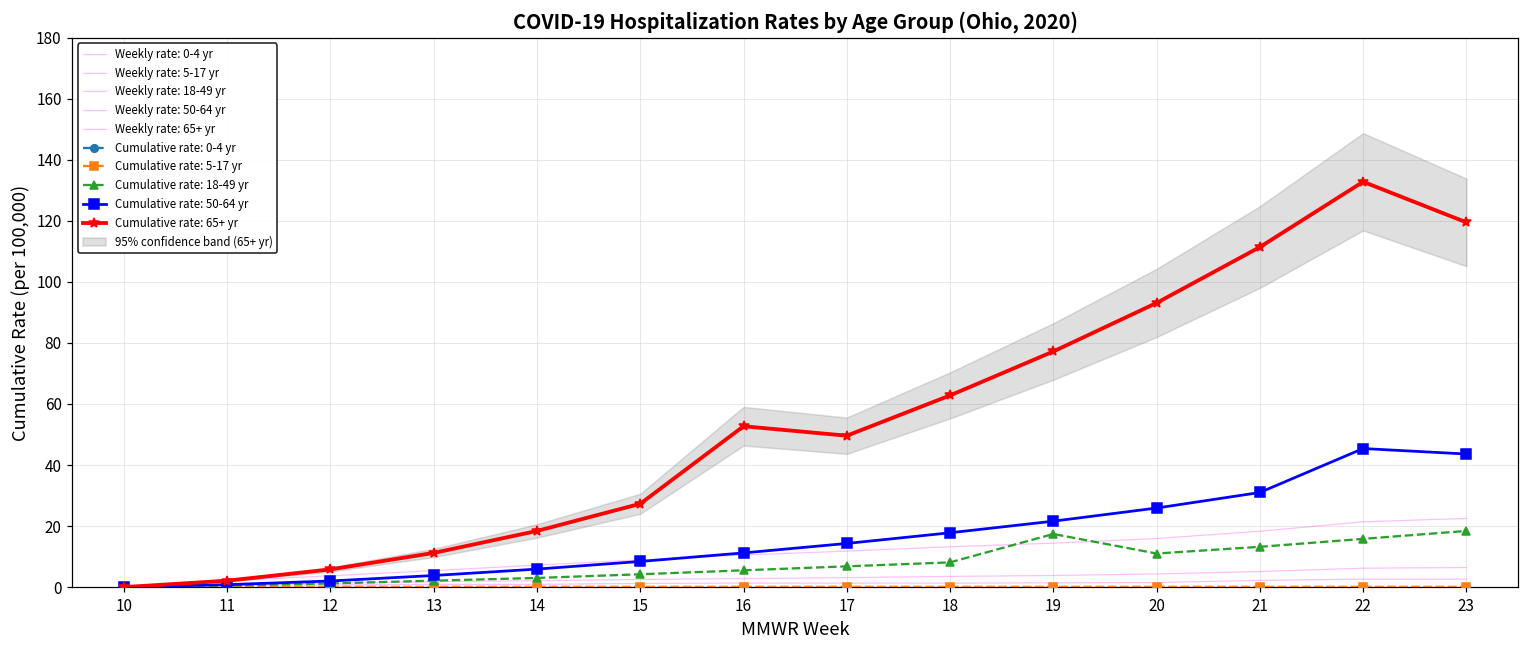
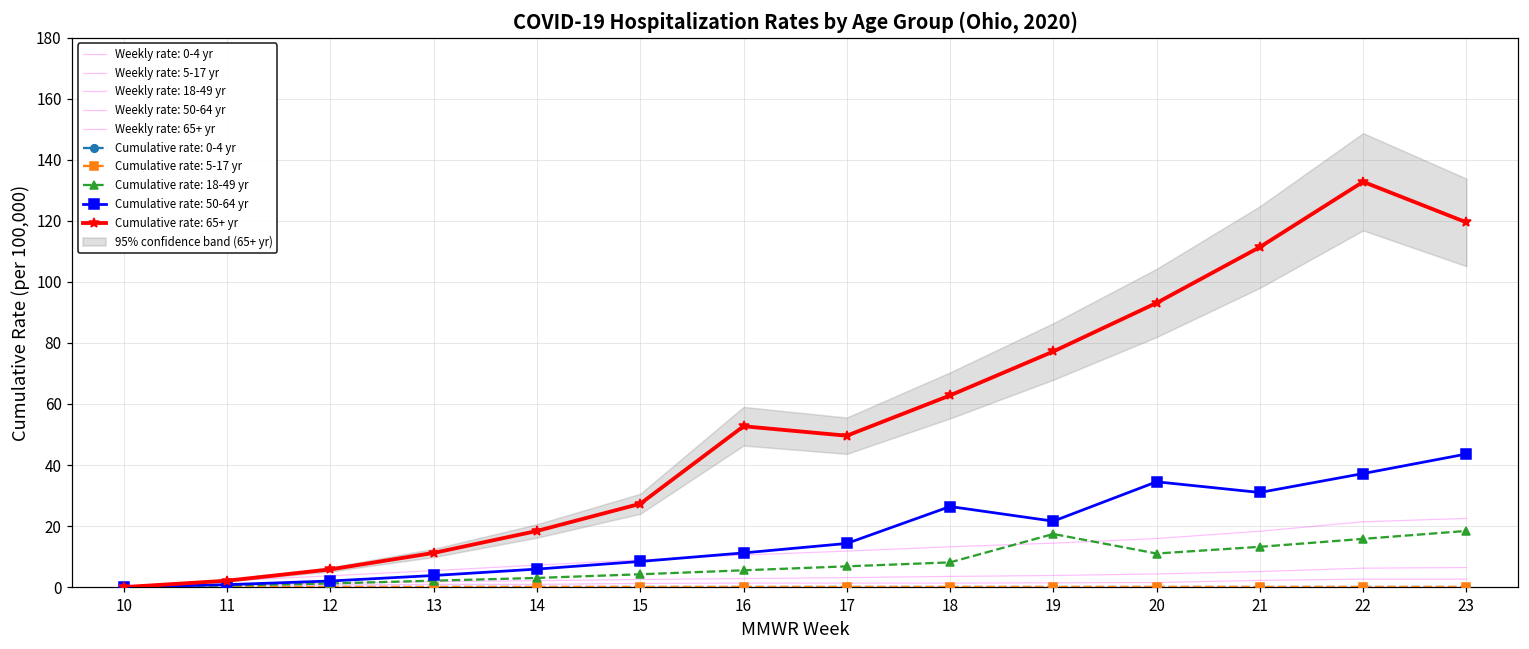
Cumulative rate: 50-64 yr, 18: 18 -> 26
Cumulative rate: 50-64 yr, 20: 26 -> 35
Cumulative rate: 50-64 yr, 22: 45 -> 37
